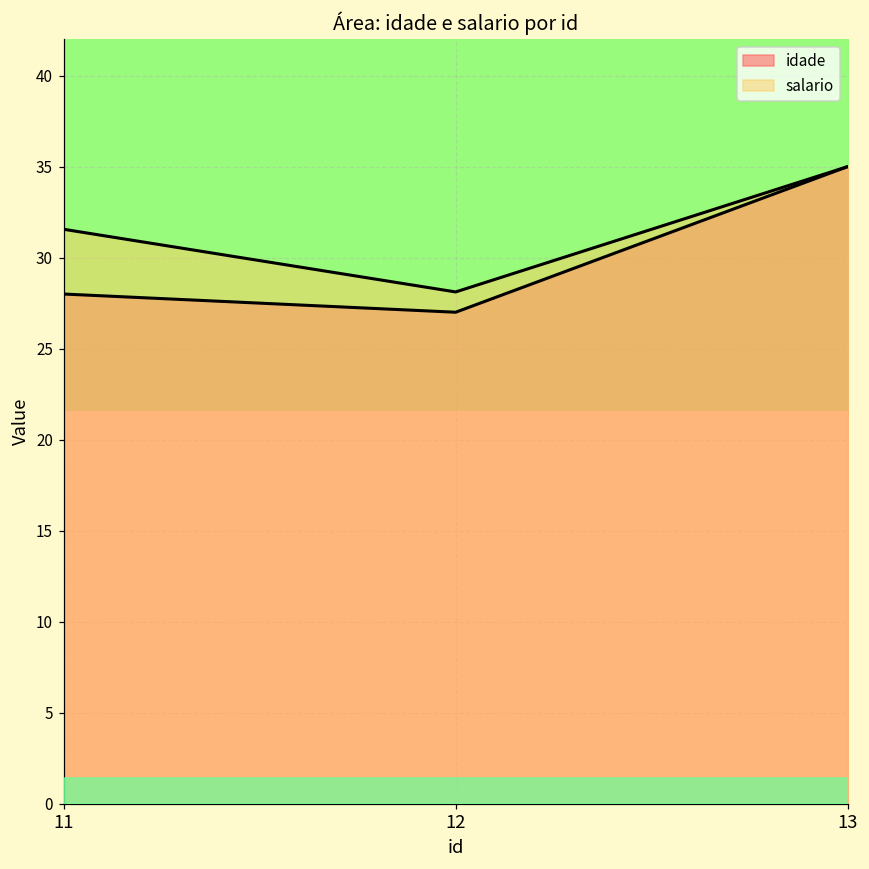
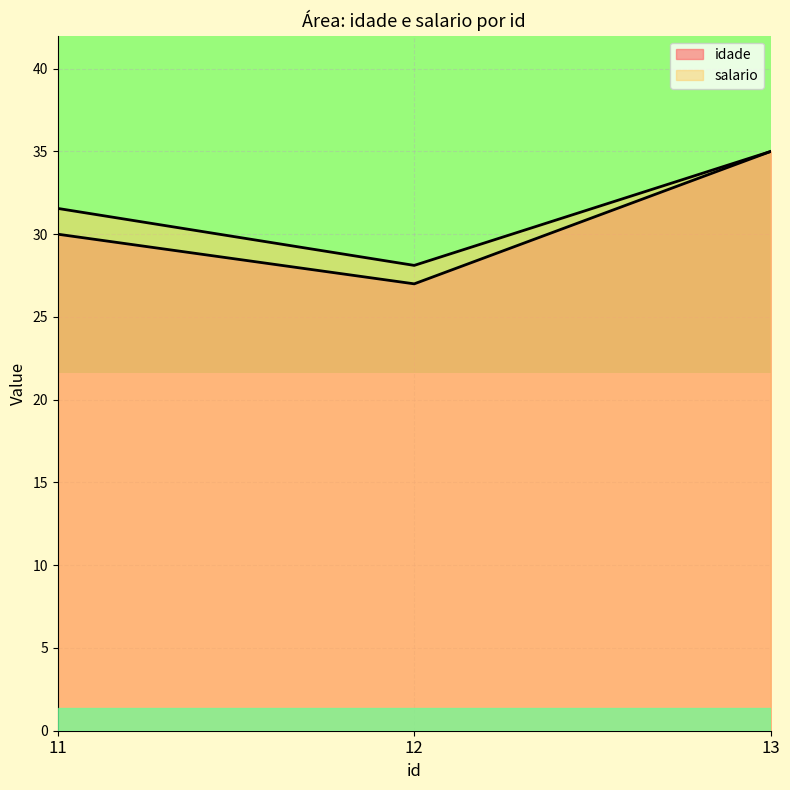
idade, 11: 28 -> 30
